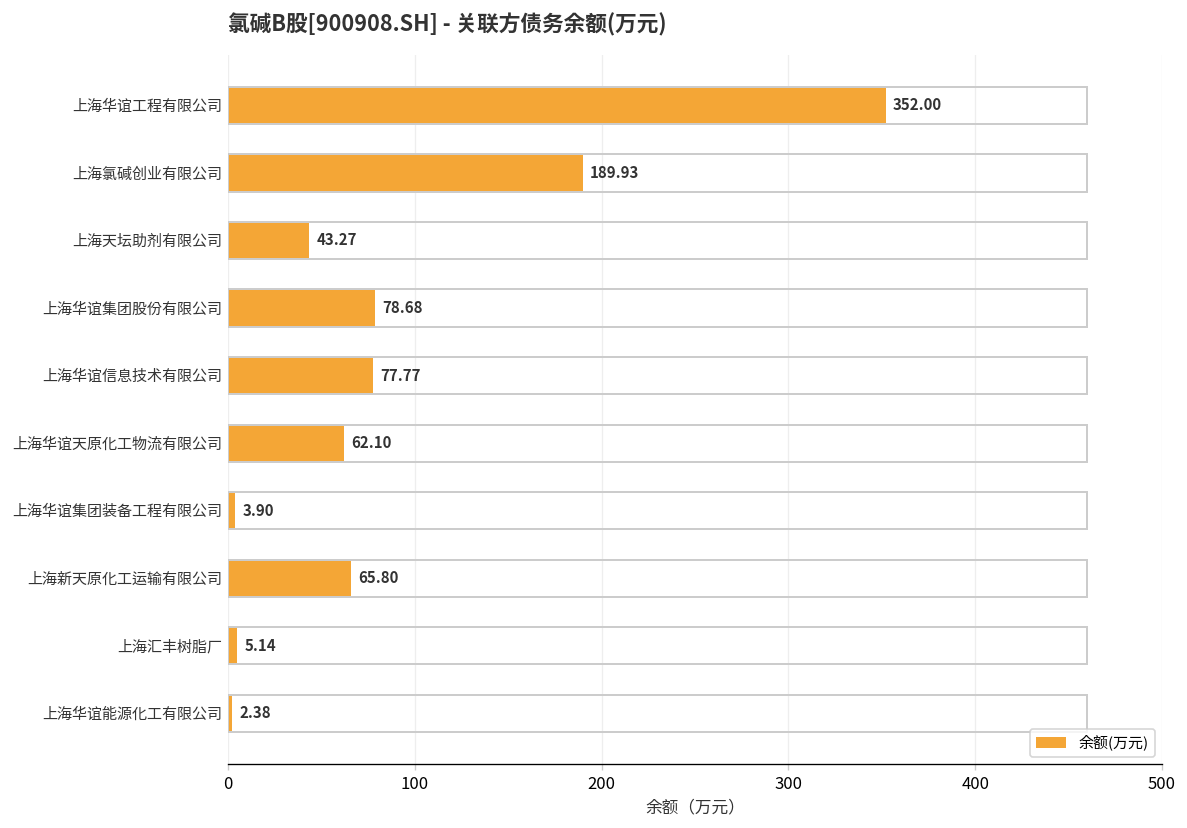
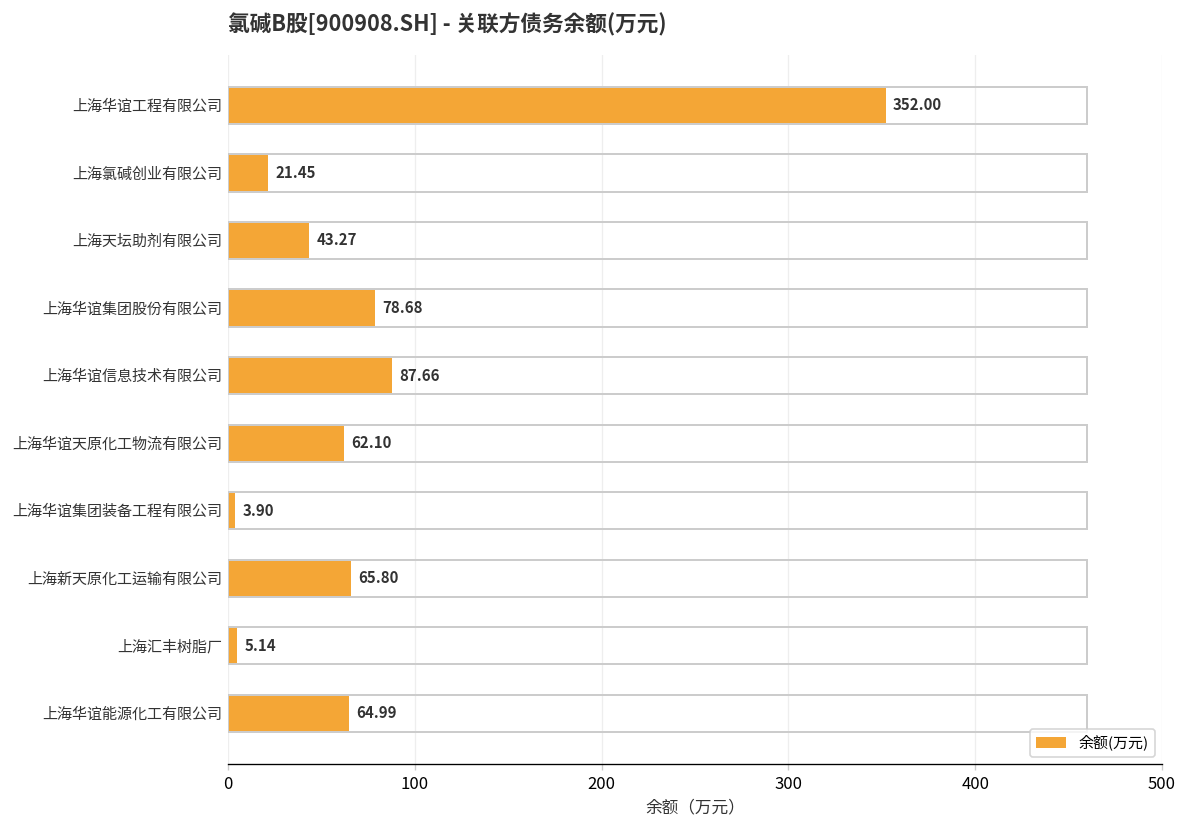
上海氯碱创业有限公司: 189.93 -> 21.45
上海华谊信息技术有限公司: 77.77 -> 87.66
上海华谊能源化工有限公司: 2.38 -> 64.99
